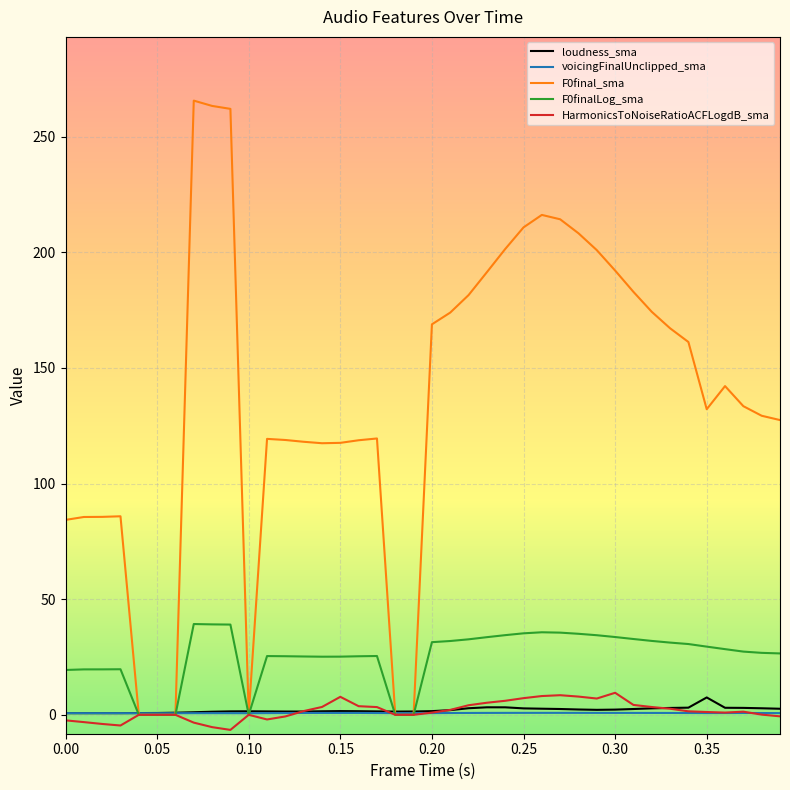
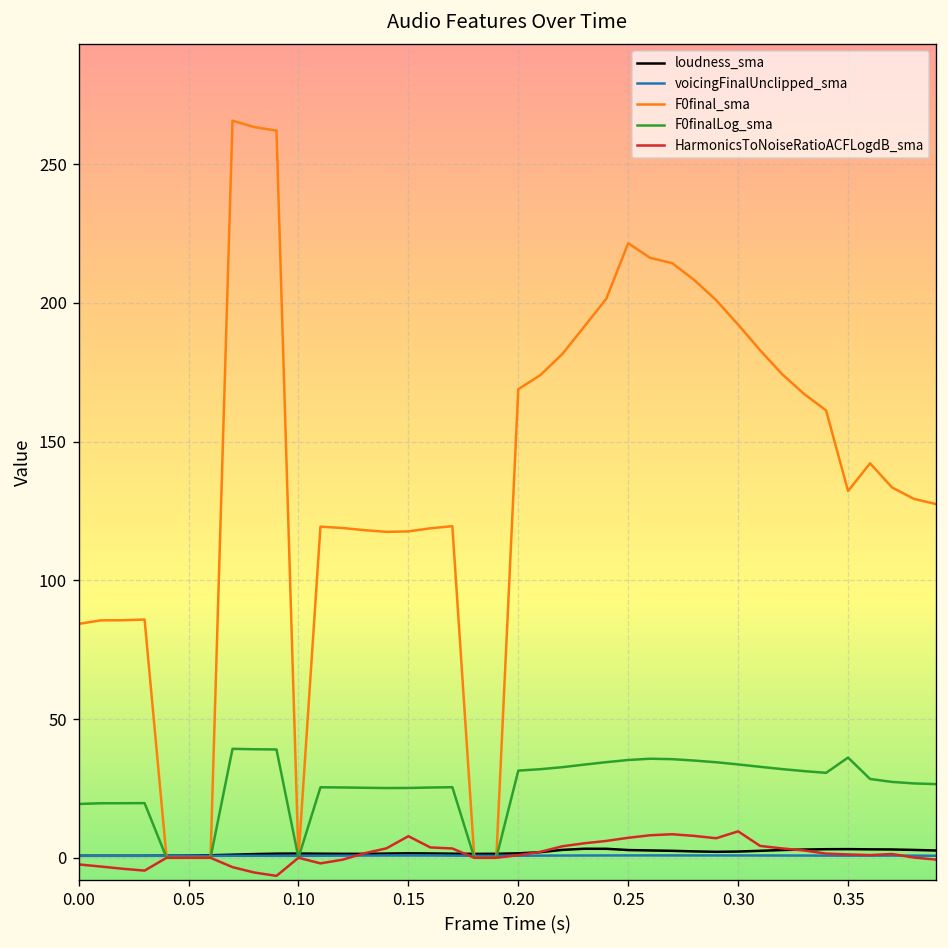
F0final_sma, 0.25: 211 -> 221
loudness_sma, 0.35: 8 -> 3
F0finalLog_sma, 0.35: 29 -> 36
